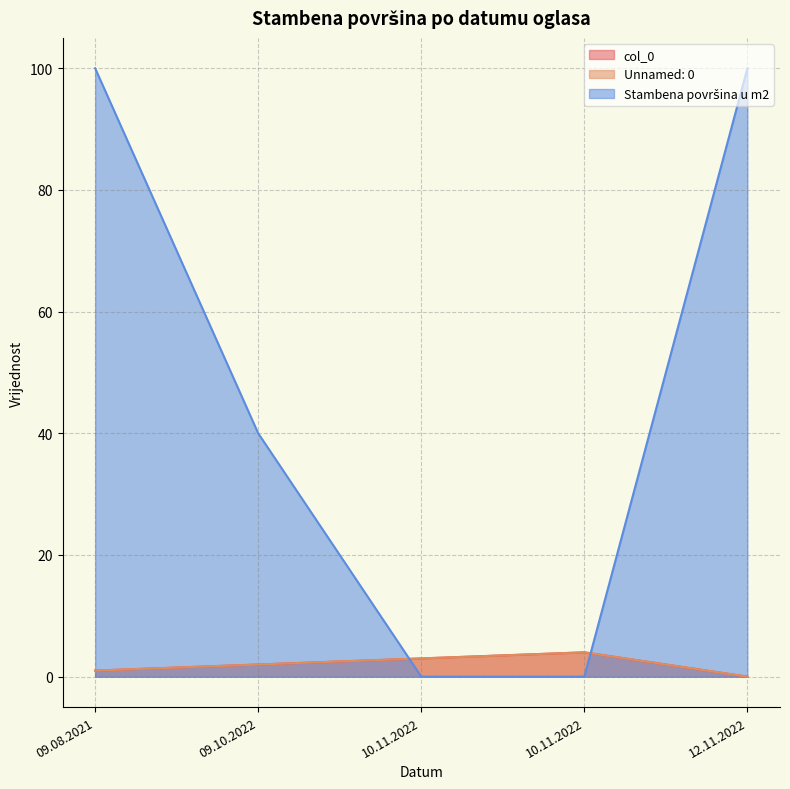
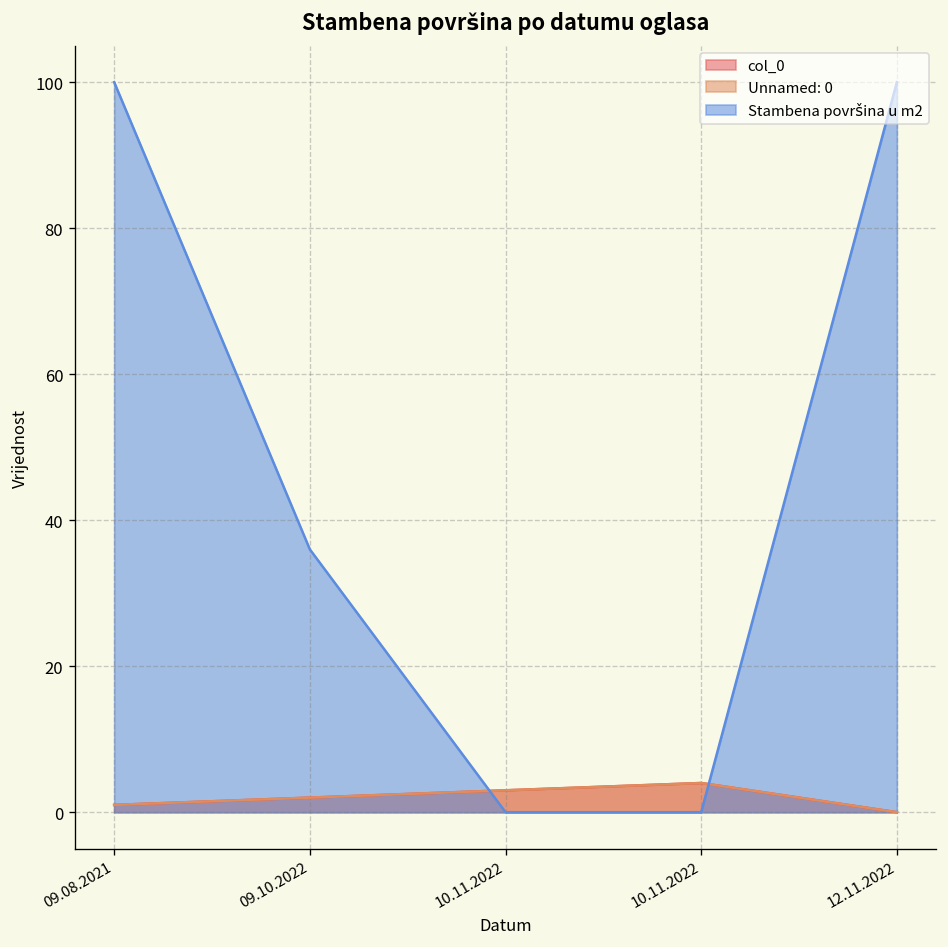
Stambena površina u m2, 09.10.2022: 40 -> 36
